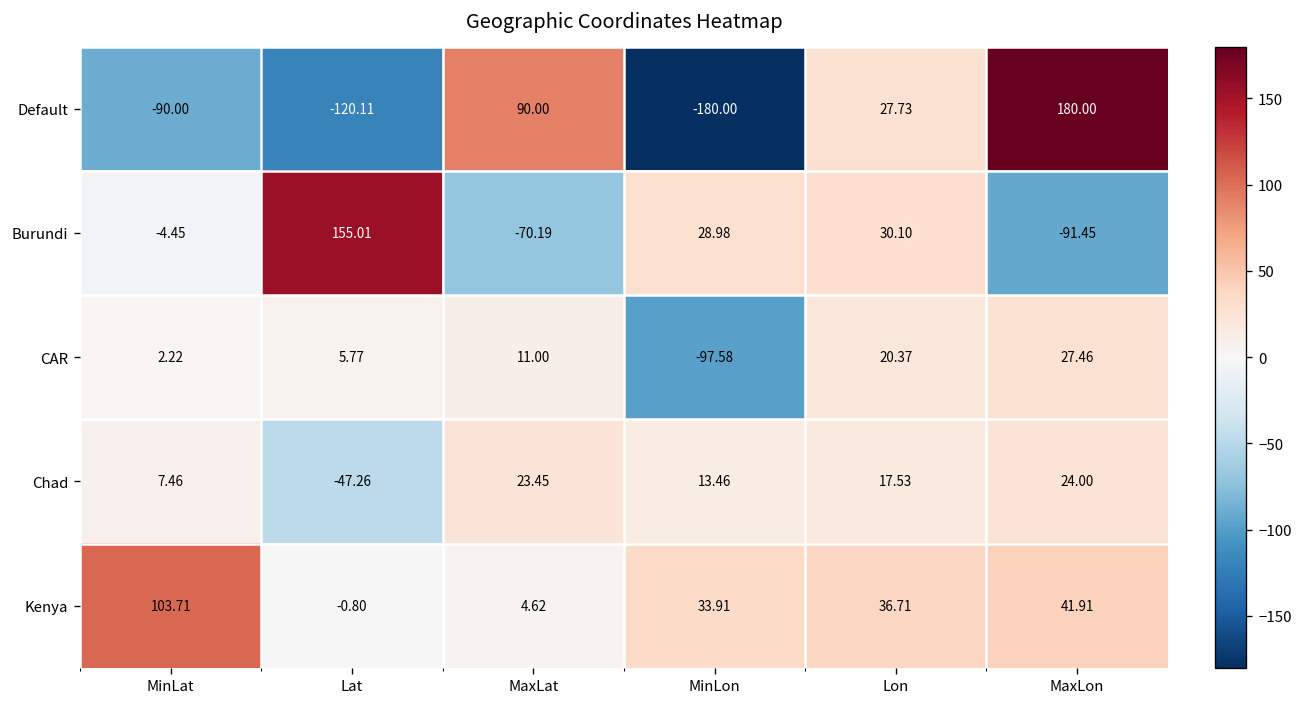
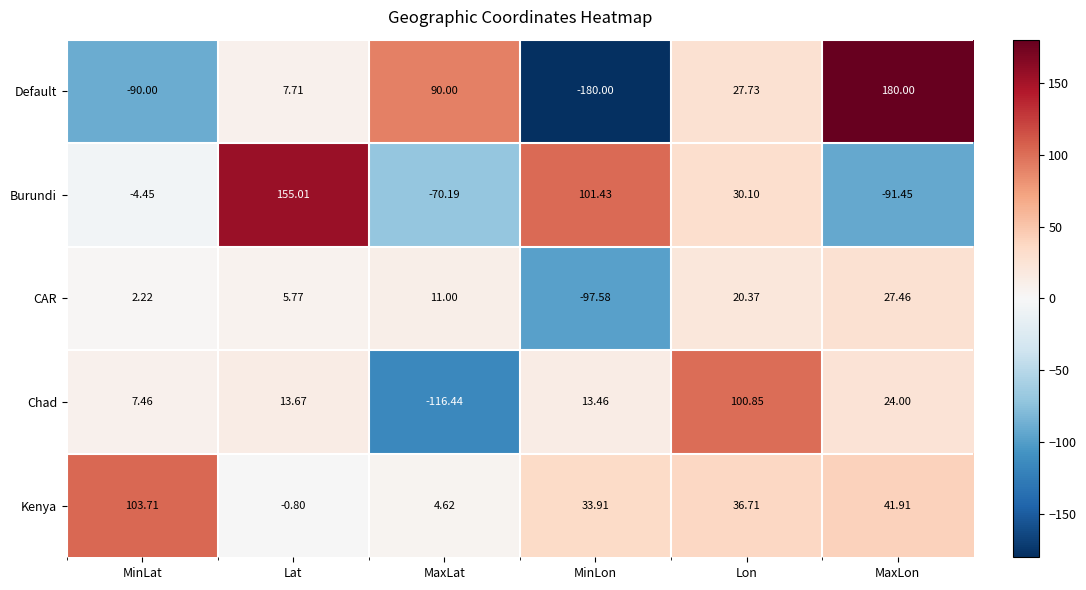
Default, Lat: -120.11 -> 7.71
Burundi, MinLon: 28.98 -> 101.43
Chad, Lat: -47.26 -> 13.67
Chad, MaxLat: 23.45 -> -116.44
Chad, Lon: 17.53 -> 100.85
